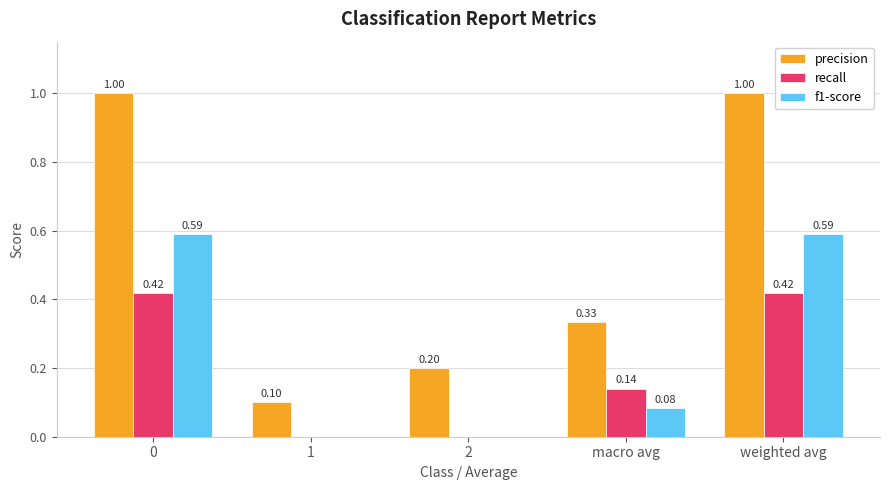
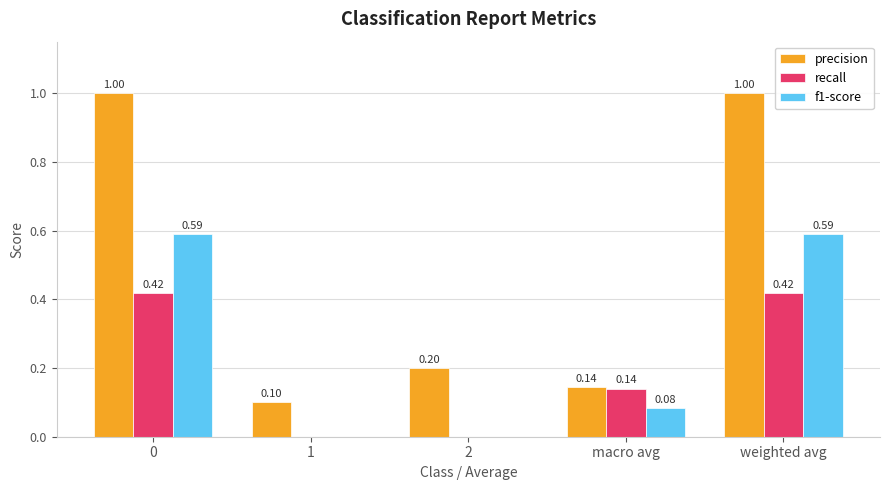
precision, macro avg: 0.33 -> 0.14
